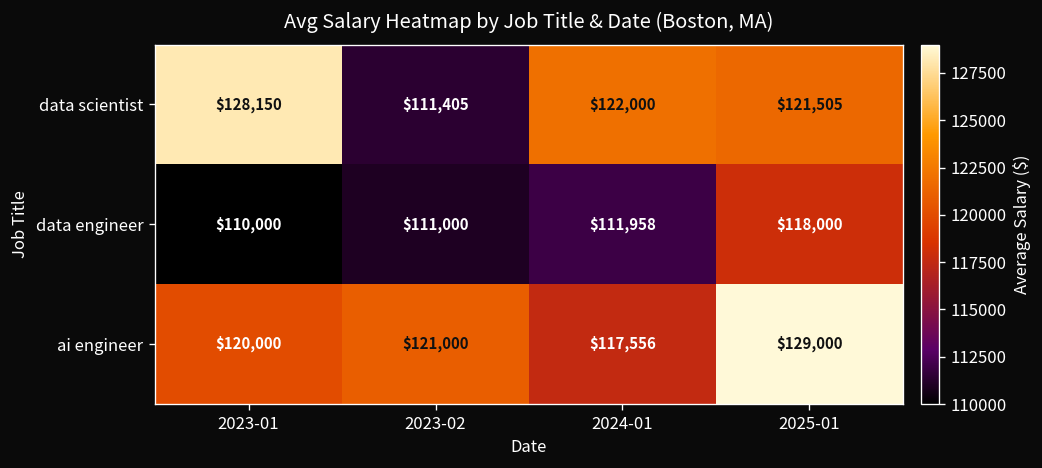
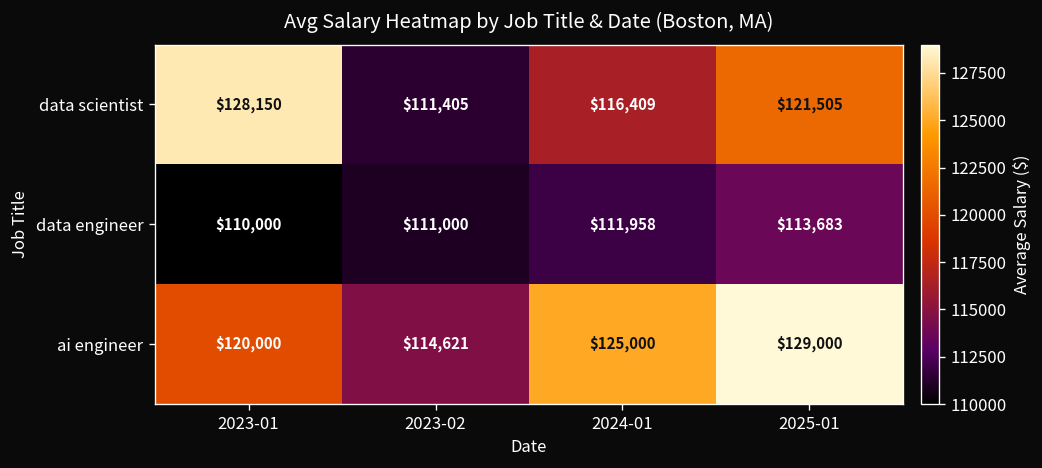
data scientist, 2024-01: $122,000 -> $116,409
data engineer, 2025-01: $118,000 -> $113,683
ai engineer, 2023-02: $121,000 -> $114,621
ai engineer, 2024-01: $117,556 -> $125,000
